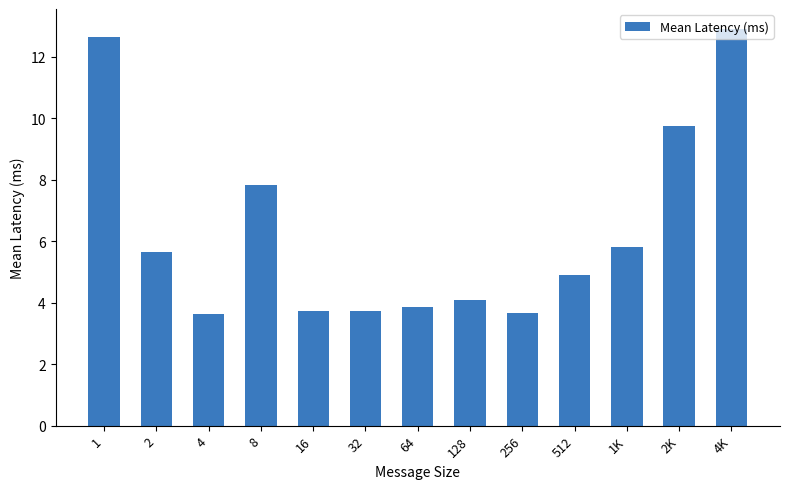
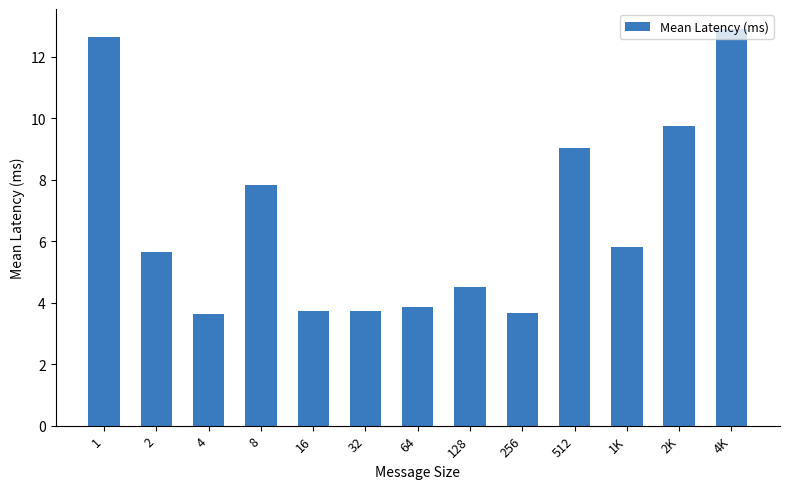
128: 4.1 -> 4.5
512: 4.9 -> 9.0
